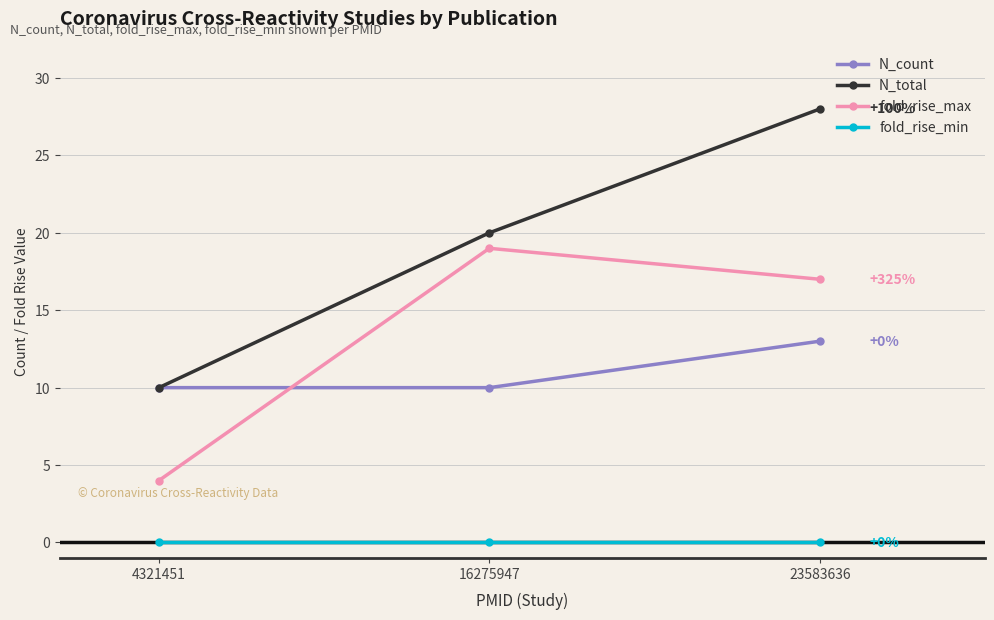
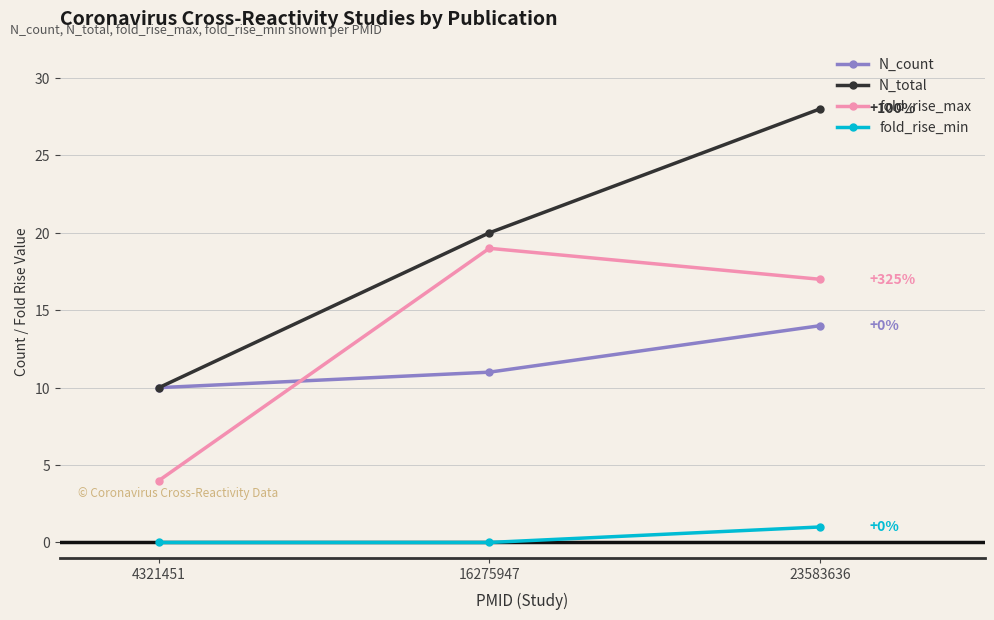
N_count, 16275947: 10 -> 11
N_count, 23583636: 13 -> 14
fold_rise_min, 23583636: 0 -> 1
